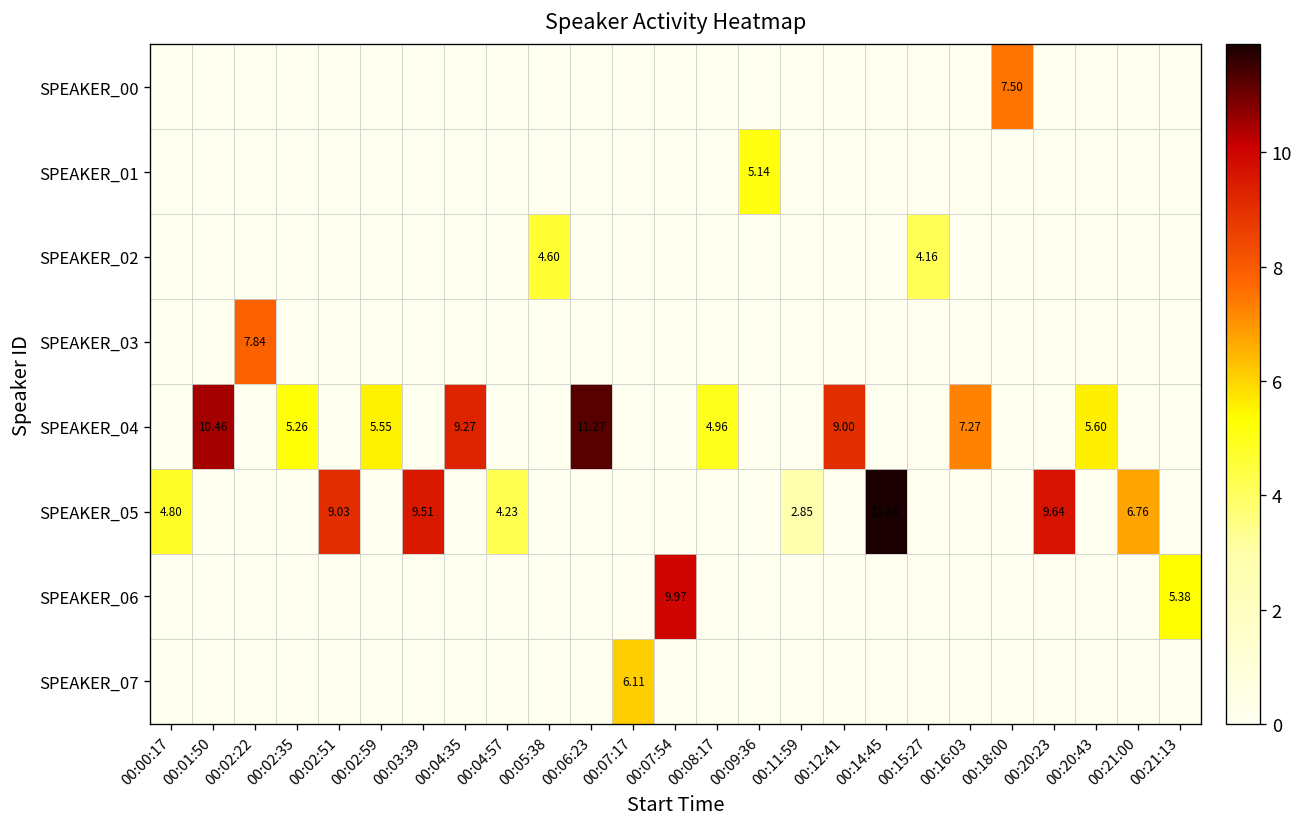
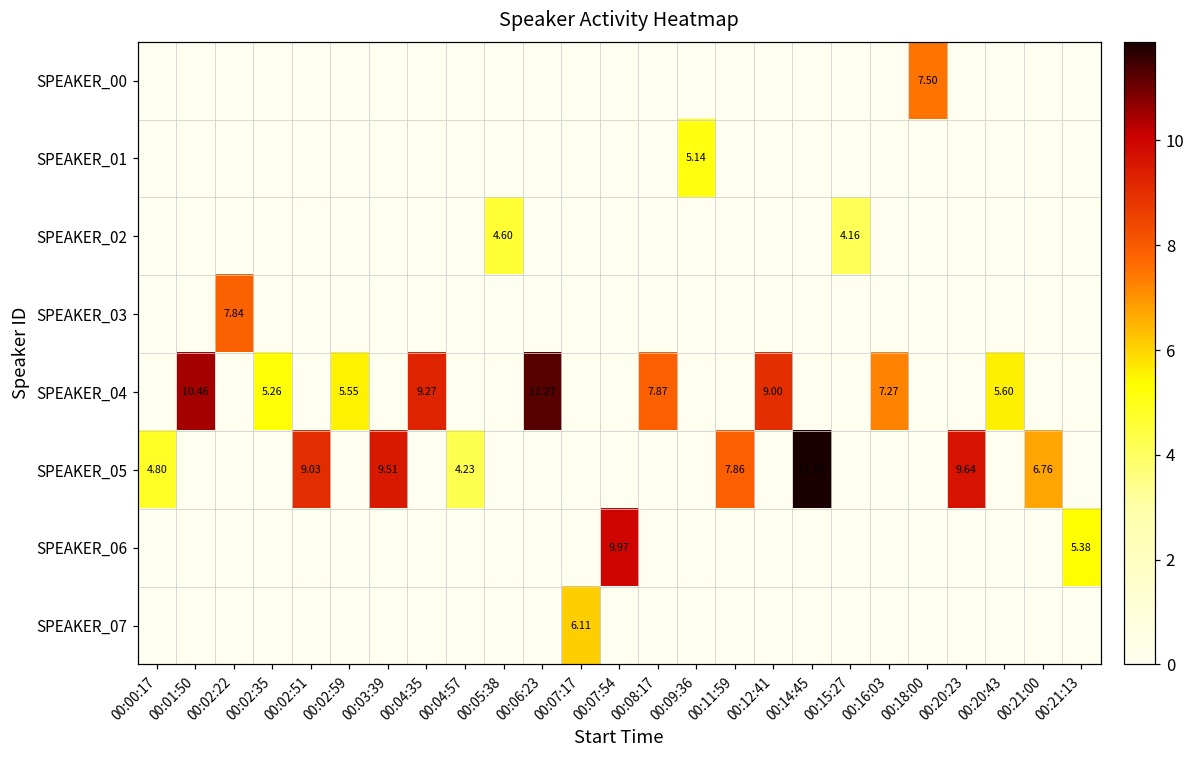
SPEAKER_04, 00:08:17: 4.96 -> 7.87
SPEAKER_05, 00:11:59: 2.85 -> 7.86
